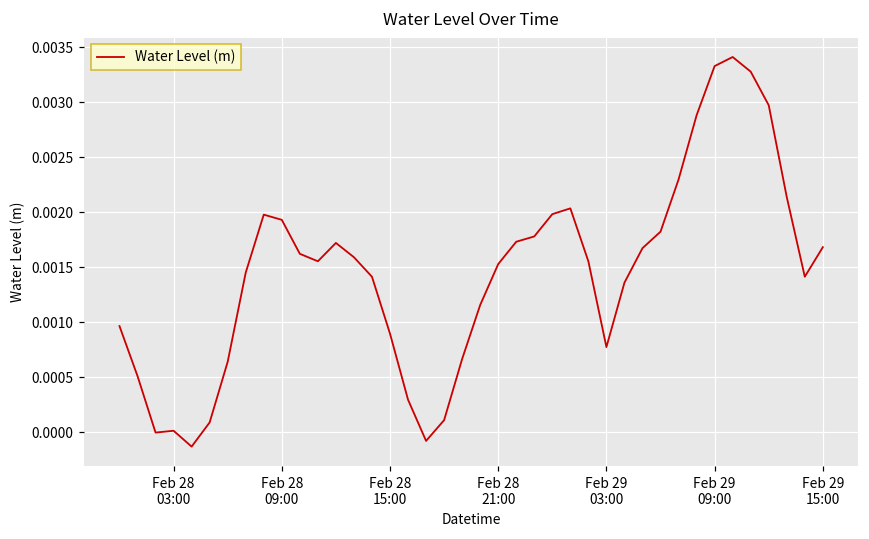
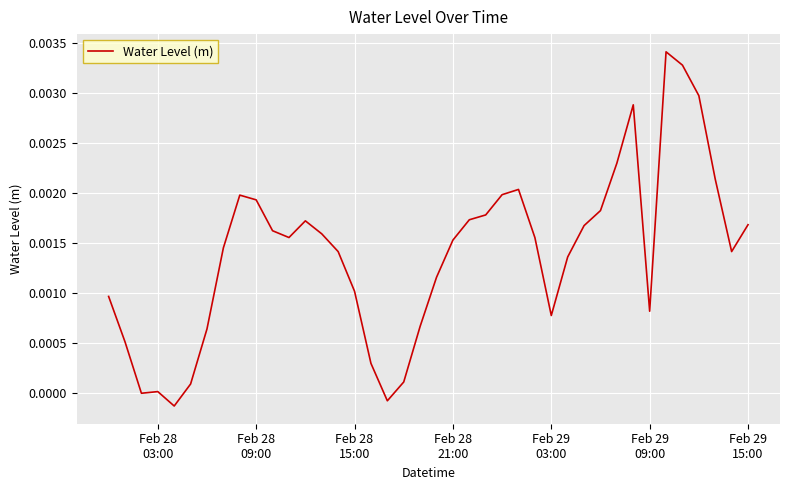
Feb 28 15:00: 0.00090 -> 0.00102
Feb 29 09:00: 0.00333 -> 0.00082
